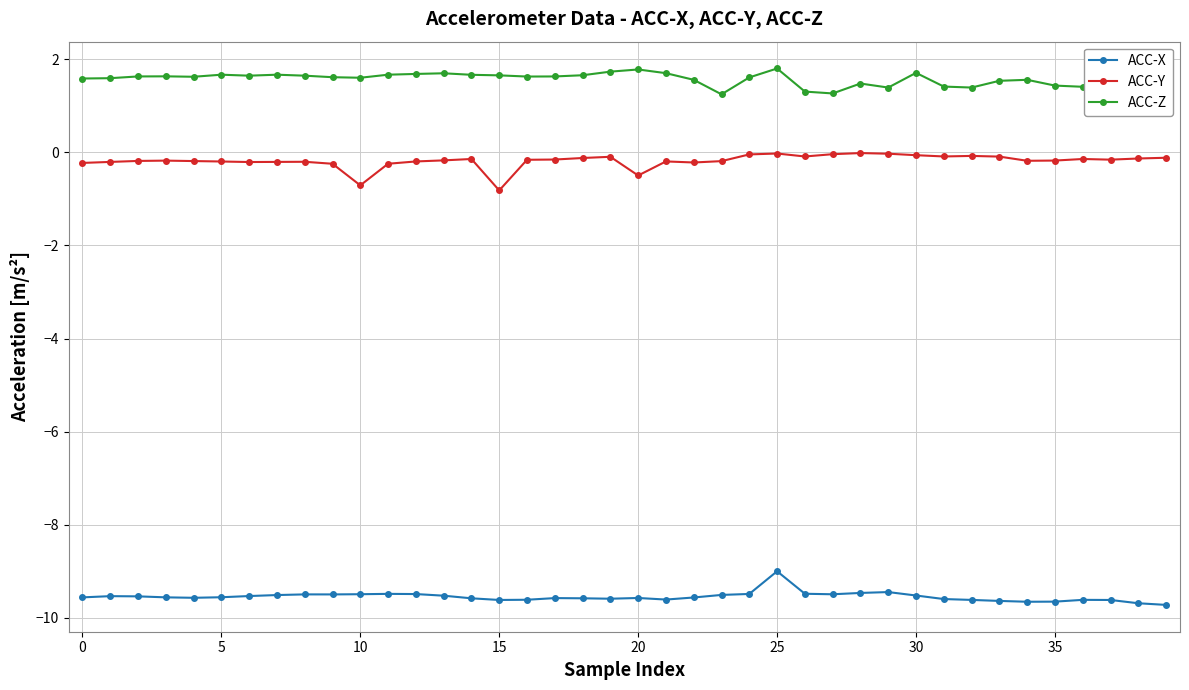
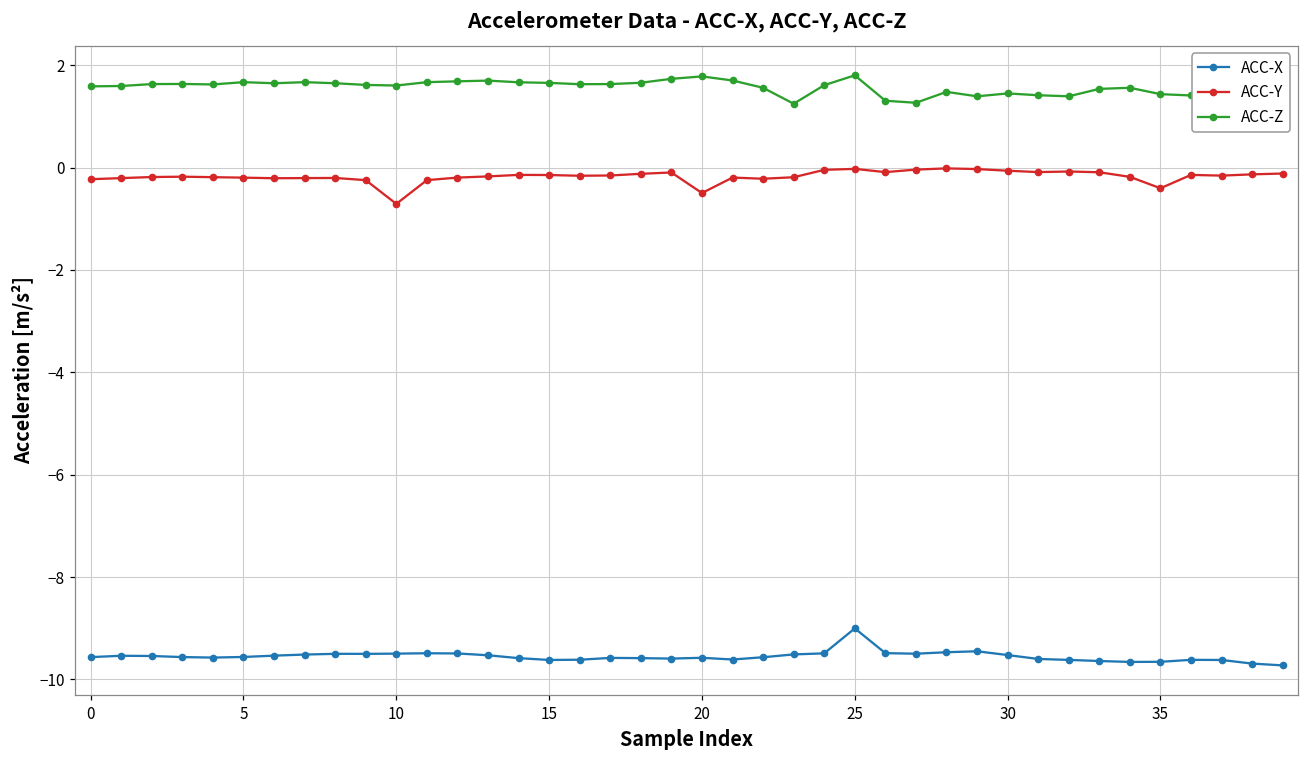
ACC-Y, 15: -0.8 -> -0.1
ACC-Z, 30: 1.7 -> 1.4
ACC-Y, 35: -0.2 -> -0.4
